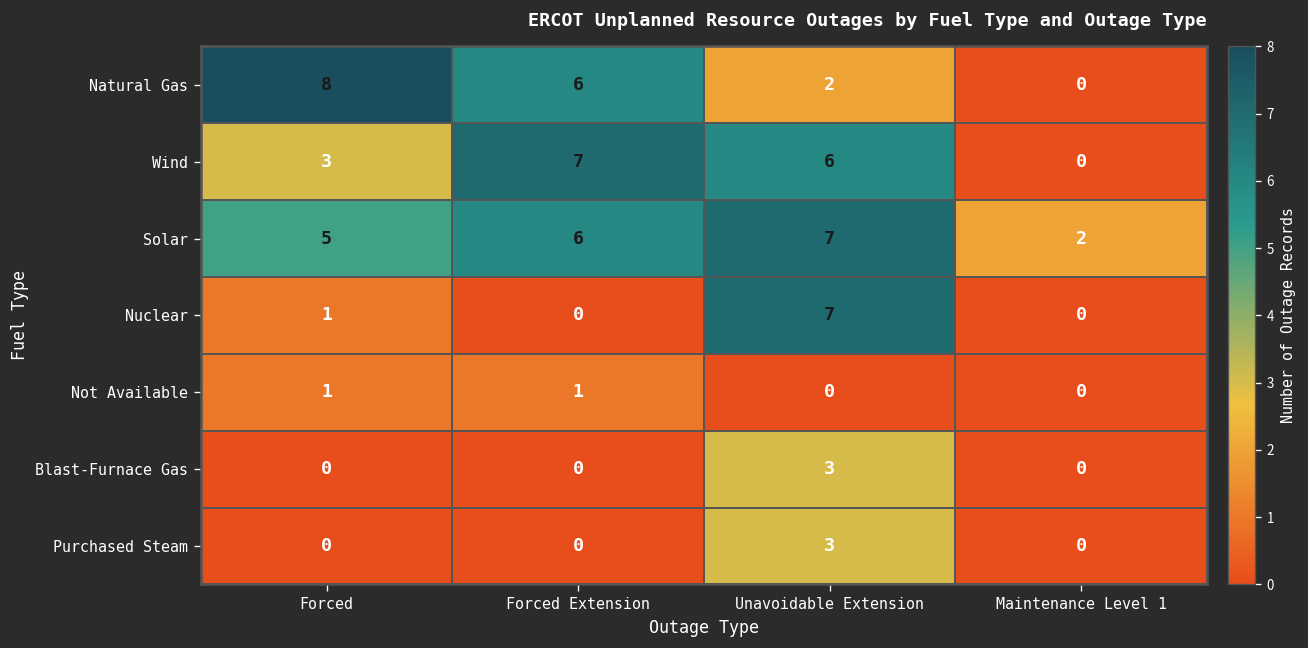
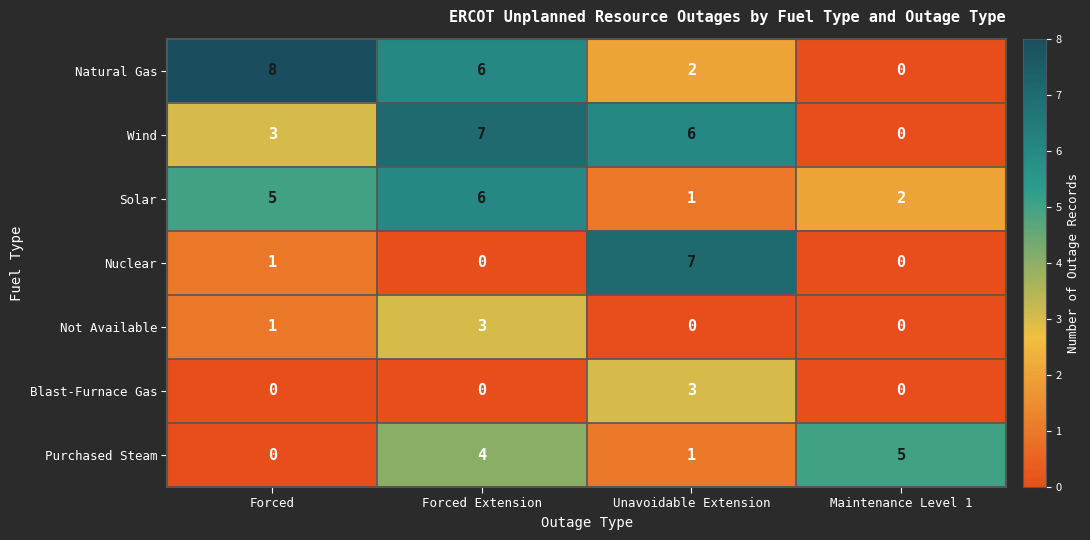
Solar, Unavoidable Extension: 7 -> 1
Not Available, Forced Extension: 1 -> 3
Purchased Steam, Forced Extension: 0 -> 4
Purchased Steam, Unavoidable Extension: 3 -> 1
Purchased Steam, Maintenance Level 1: 0 -> 5
